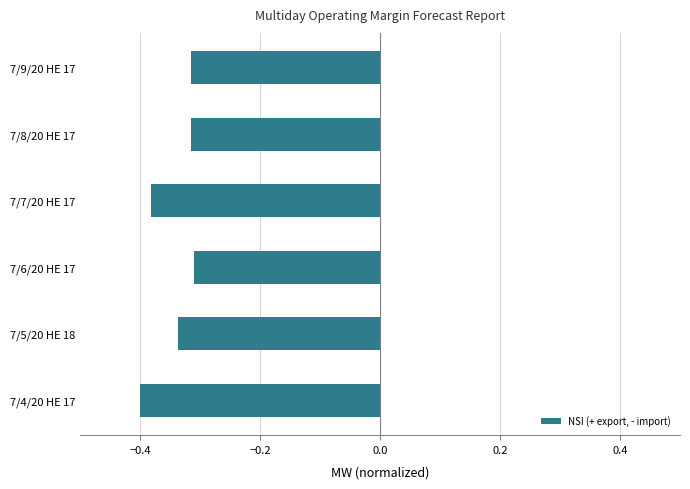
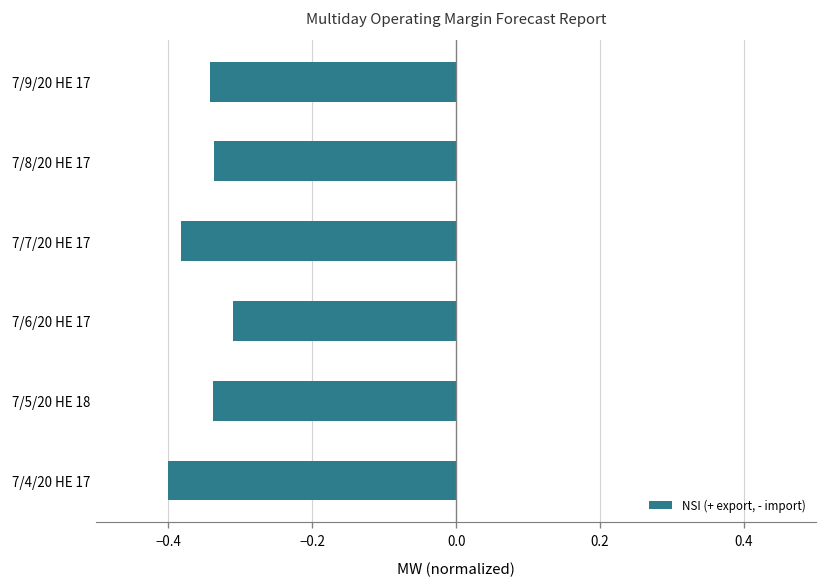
7/9/20 HE 17: -0.31 -> -0.34
7/8/20 HE 17: -0.32 -> -0.34
